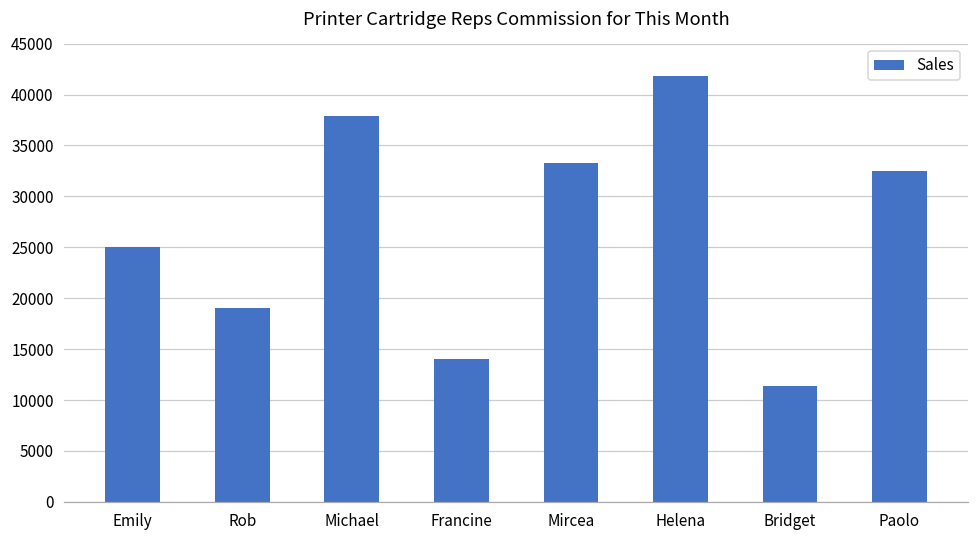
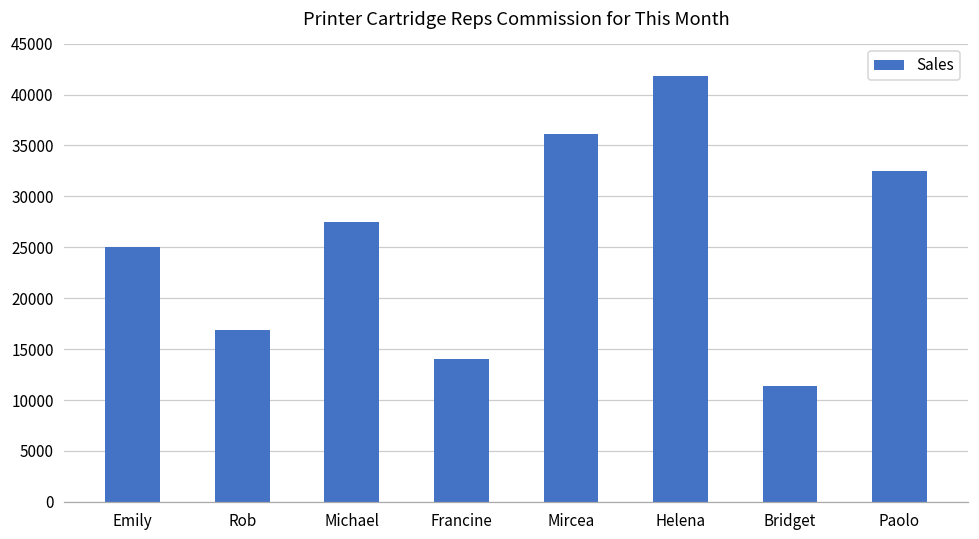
Rob: 19000 -> 17000
Michael: 38000 -> 28000
Mircea: 33000 -> 36000
